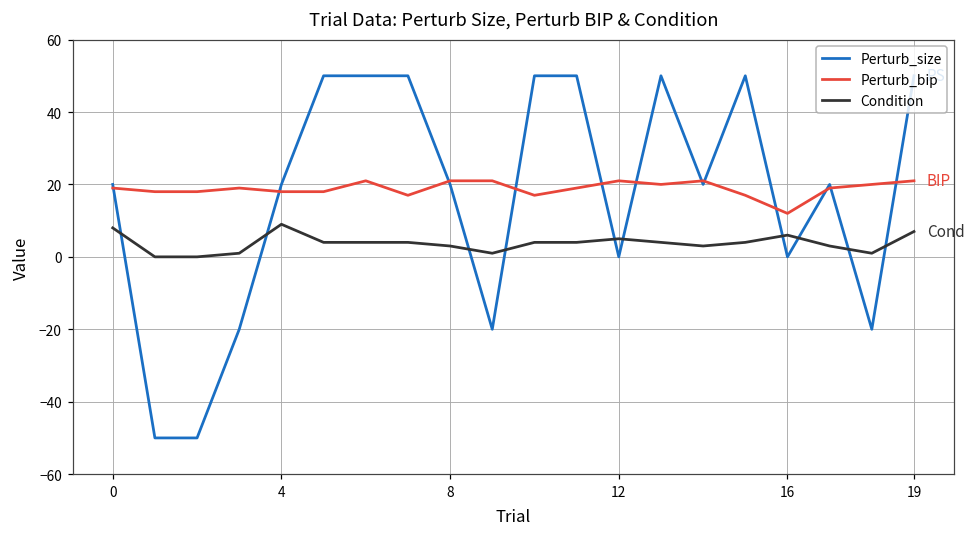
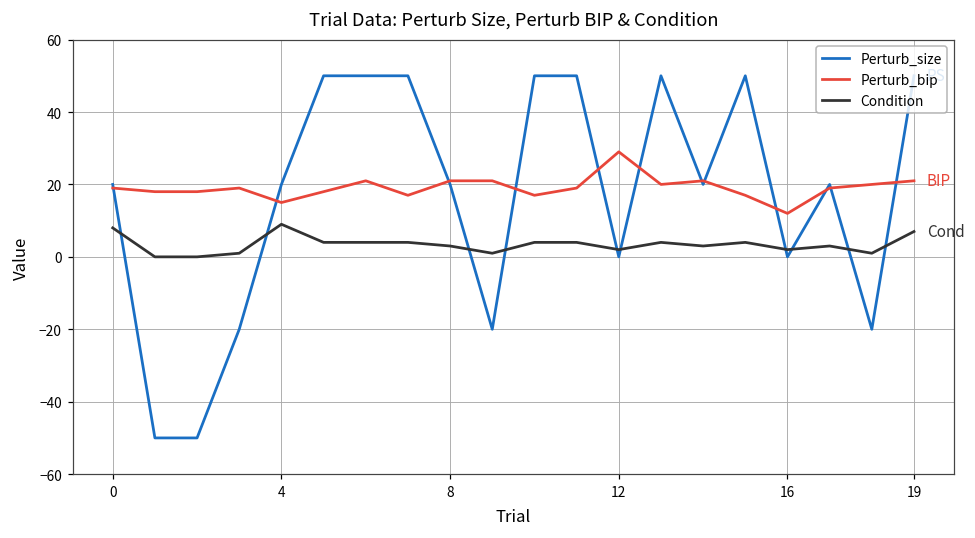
Perturb_bip, 4: 18 -> 15
Perturb_bip, 12: 21 -> 29
Condition, 12: 5 -> 2
Condition, 16: 6 -> 2
